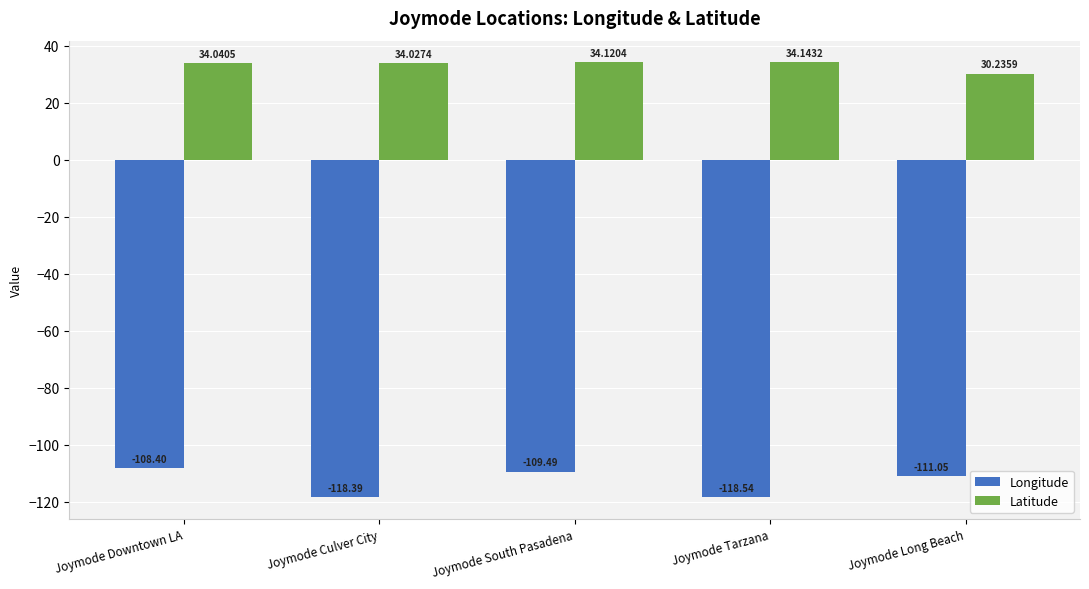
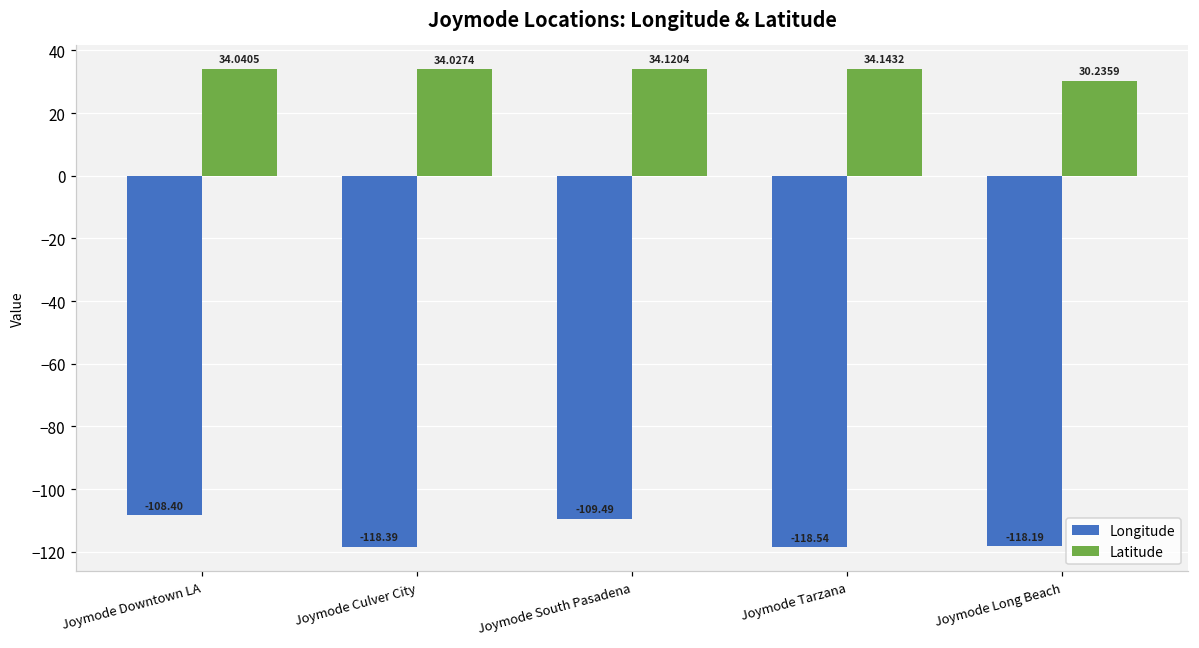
Longitude, Joymode Long Beach: -111.05 -> -118.19
